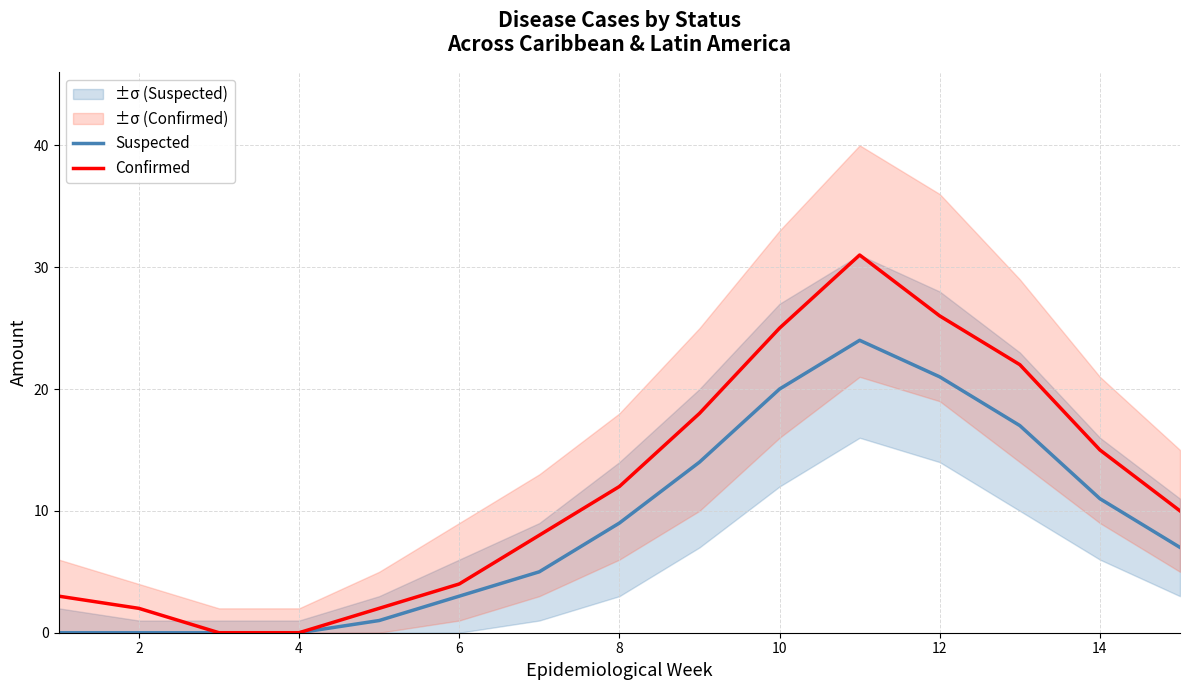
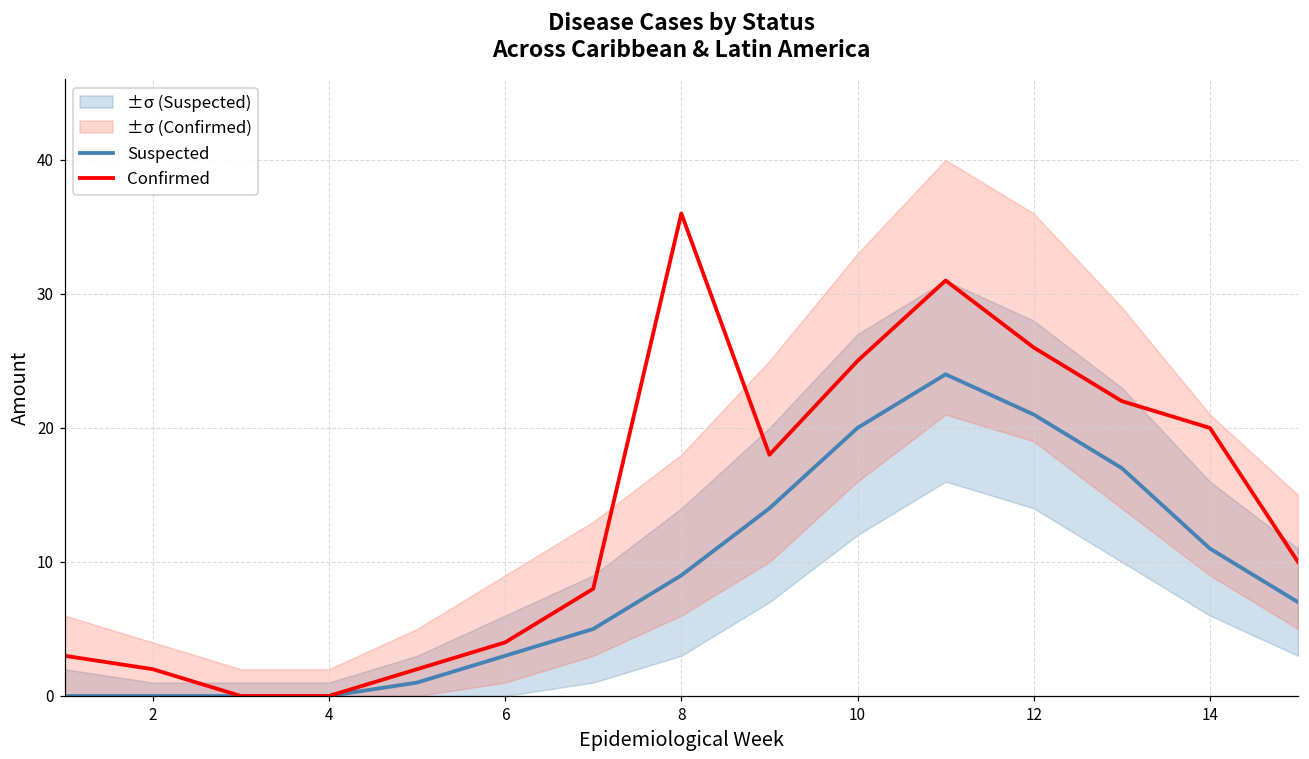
Confirmed, 8: 12 -> 36
Confirmed, 14: 15 -> 20
